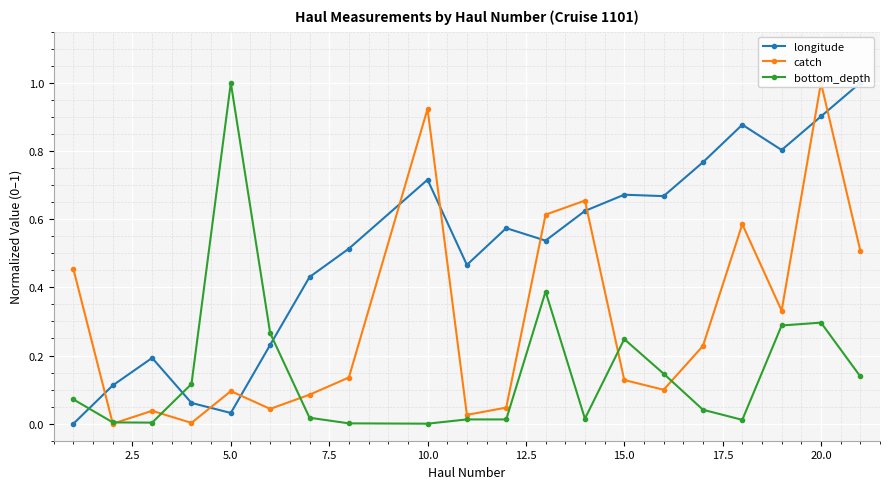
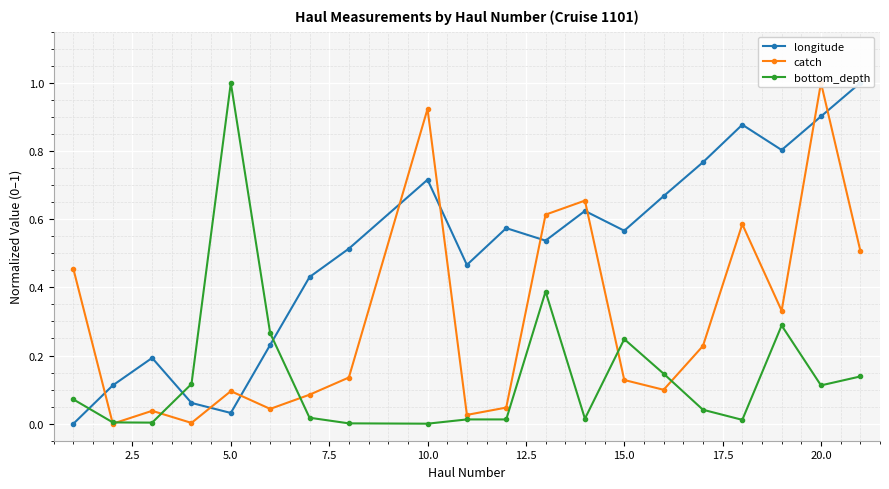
longitude, 15.0: 0.67 -> 0.57
bottom_depth, 20.0: 0.30 -> 0.11
